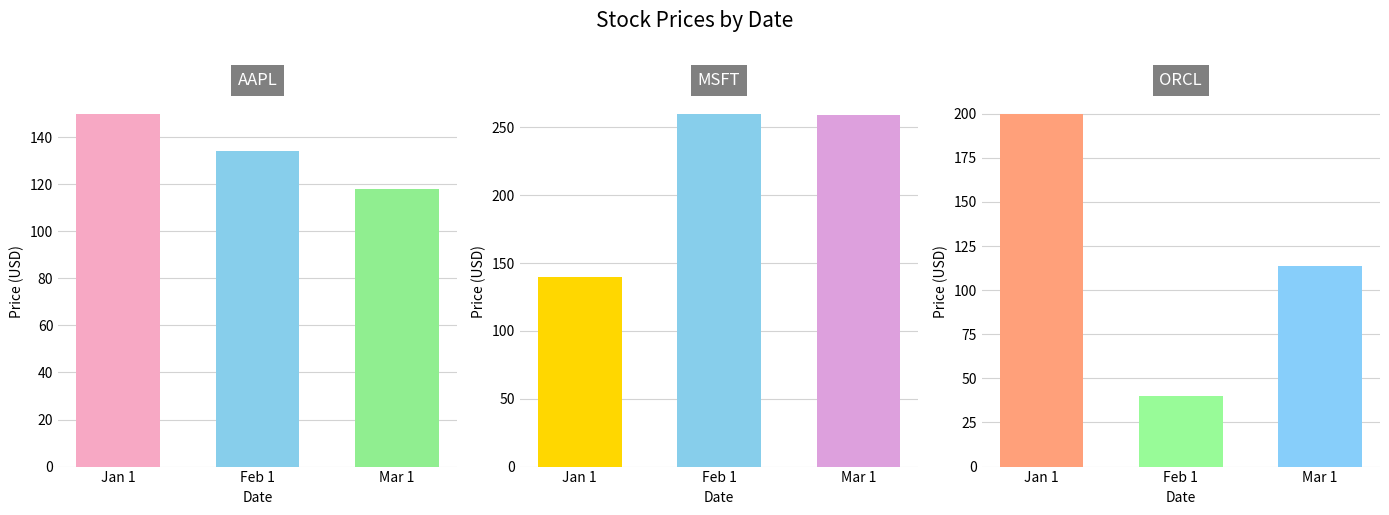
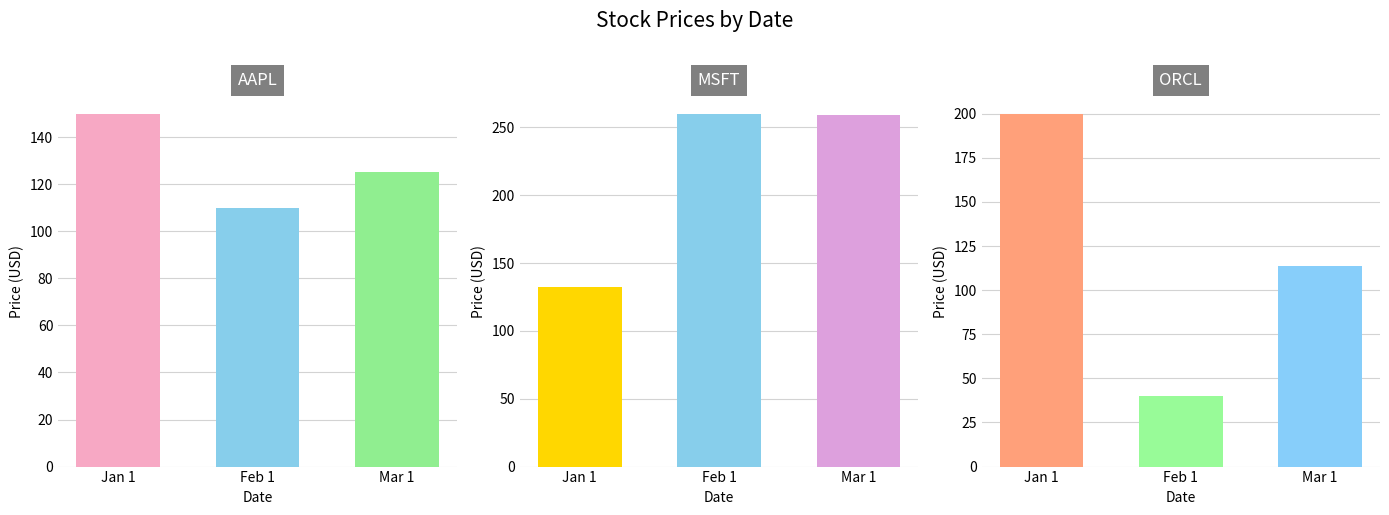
AAPL, Feb 1: 134 -> 110
AAPL, Mar 1: 118 -> 125
MSFT, Jan 1: 140 -> 133
